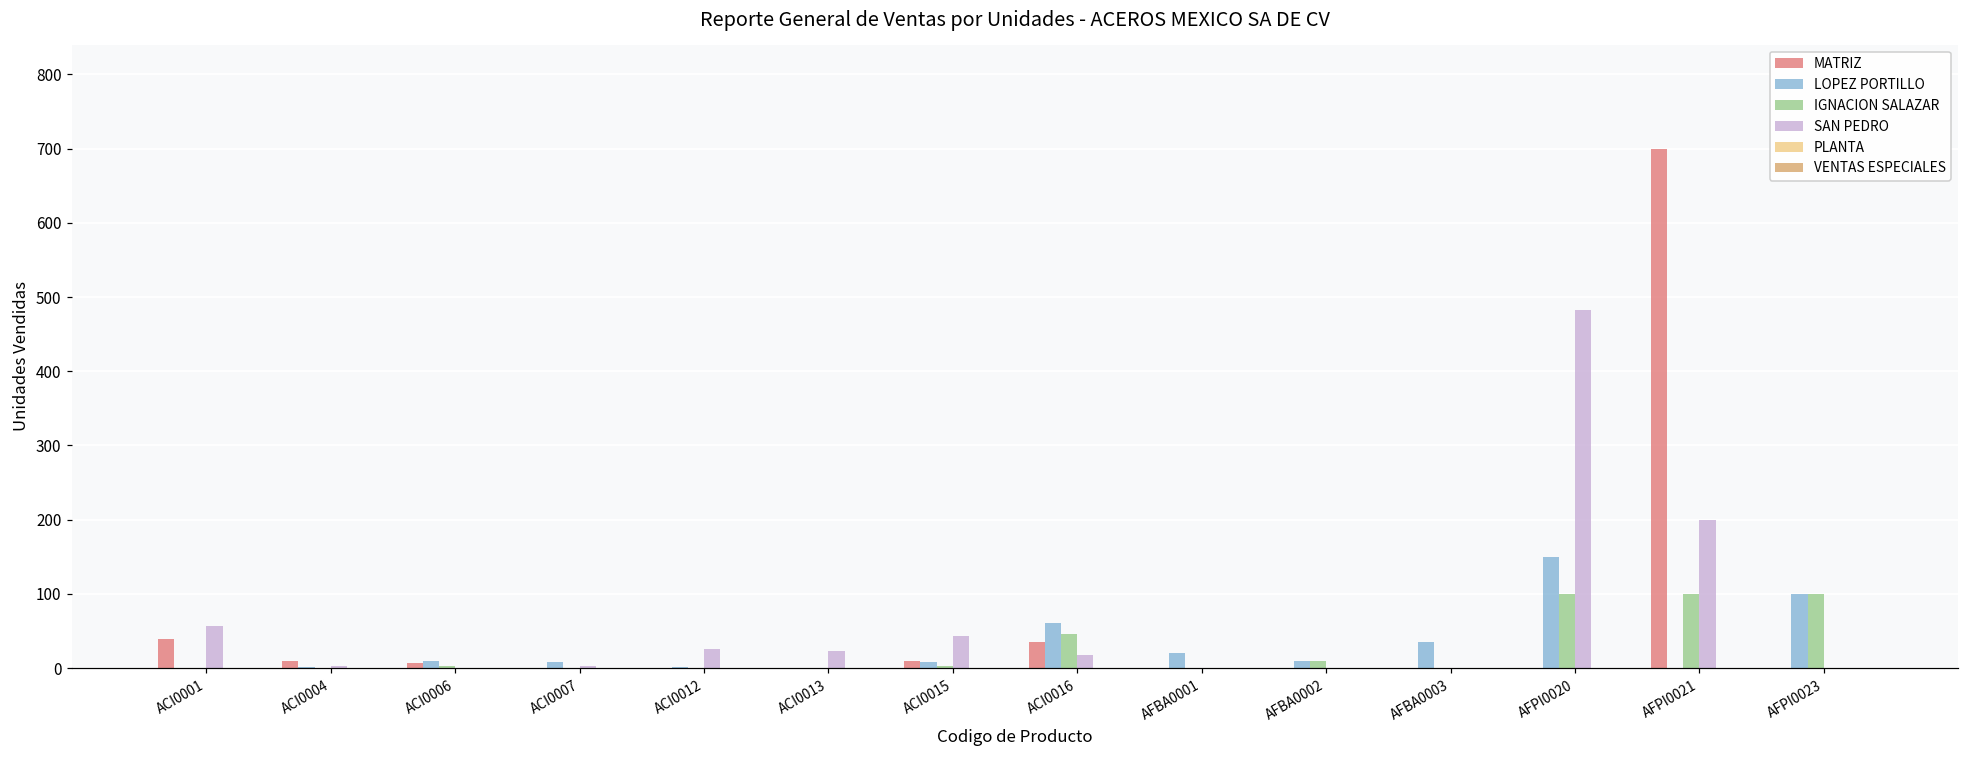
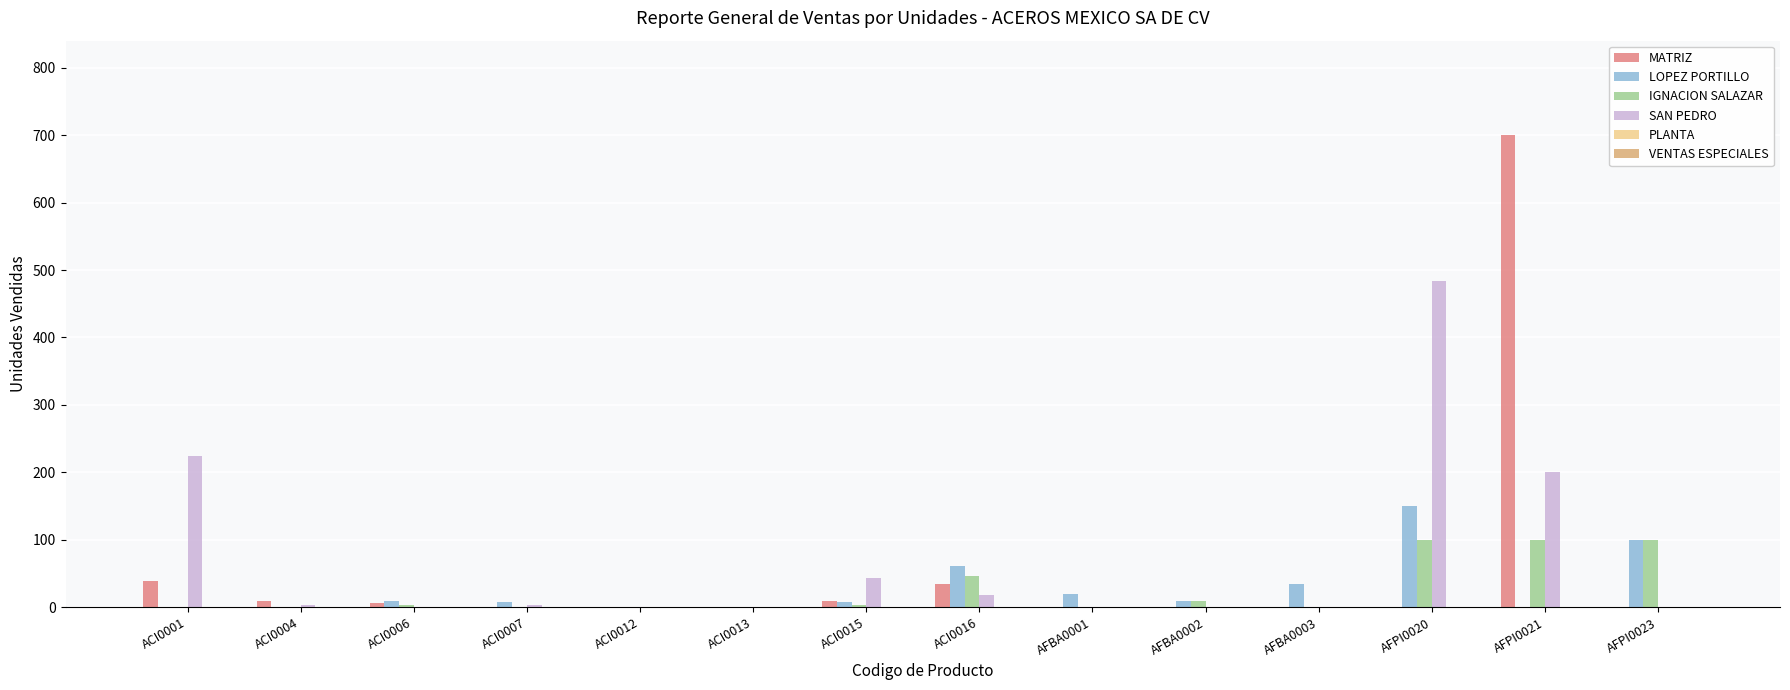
SAN PEDRO, ACI0001: 60 -> 230
SAN PEDRO, ACI0012: 30 -> 0
SAN PEDRO, ACI0013: 20 -> 0
